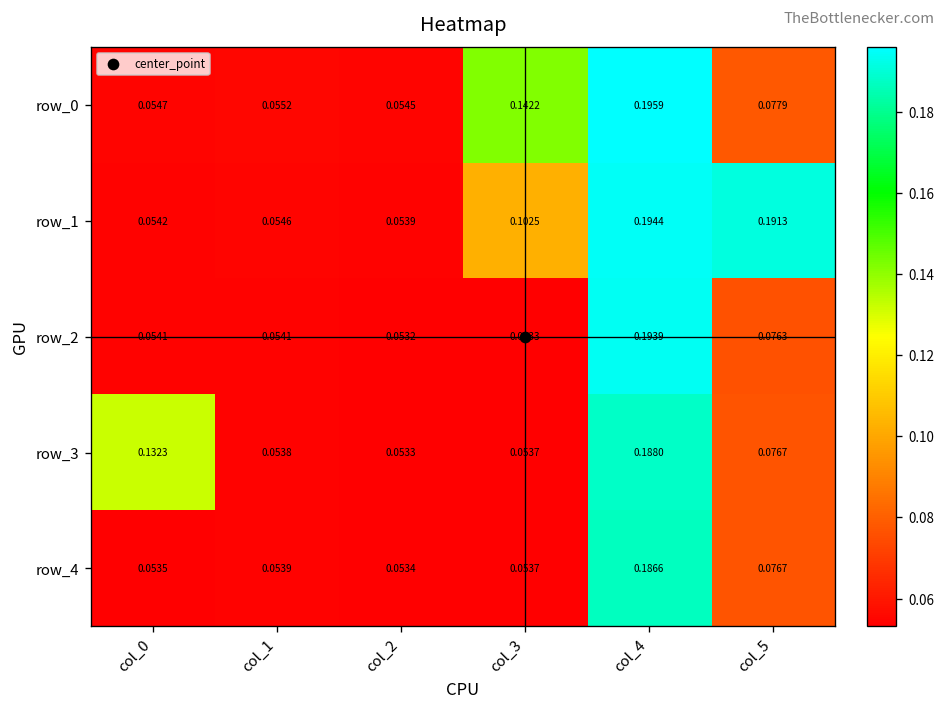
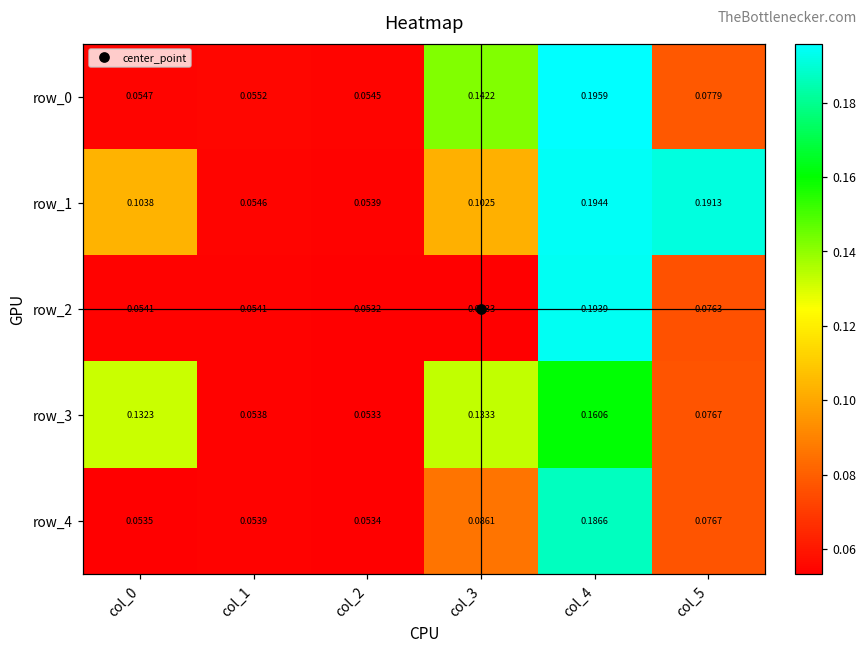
row_1, col_0: 0.0542 -> 0.1038
row_3, col_3: 0.0537 -> 0.1333
row_3, col_4: 0.1880 -> 0.1606
row_4, col_3: 0.0537 -> 0.0861
